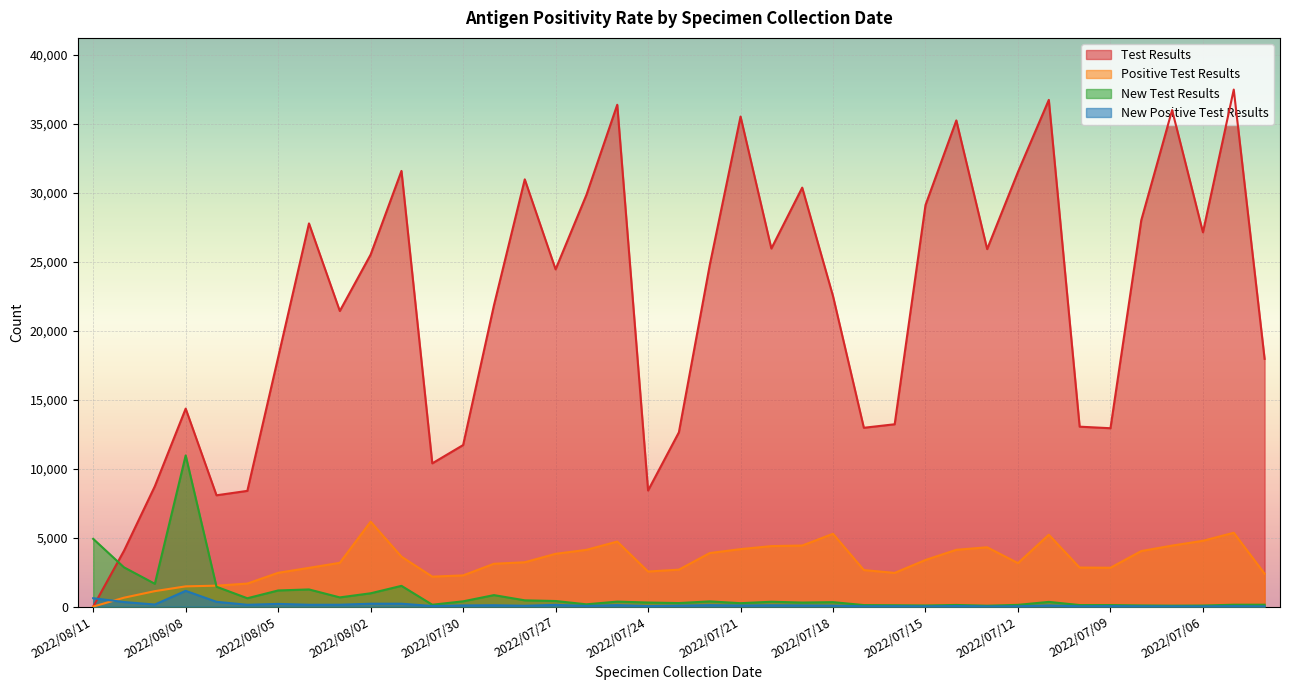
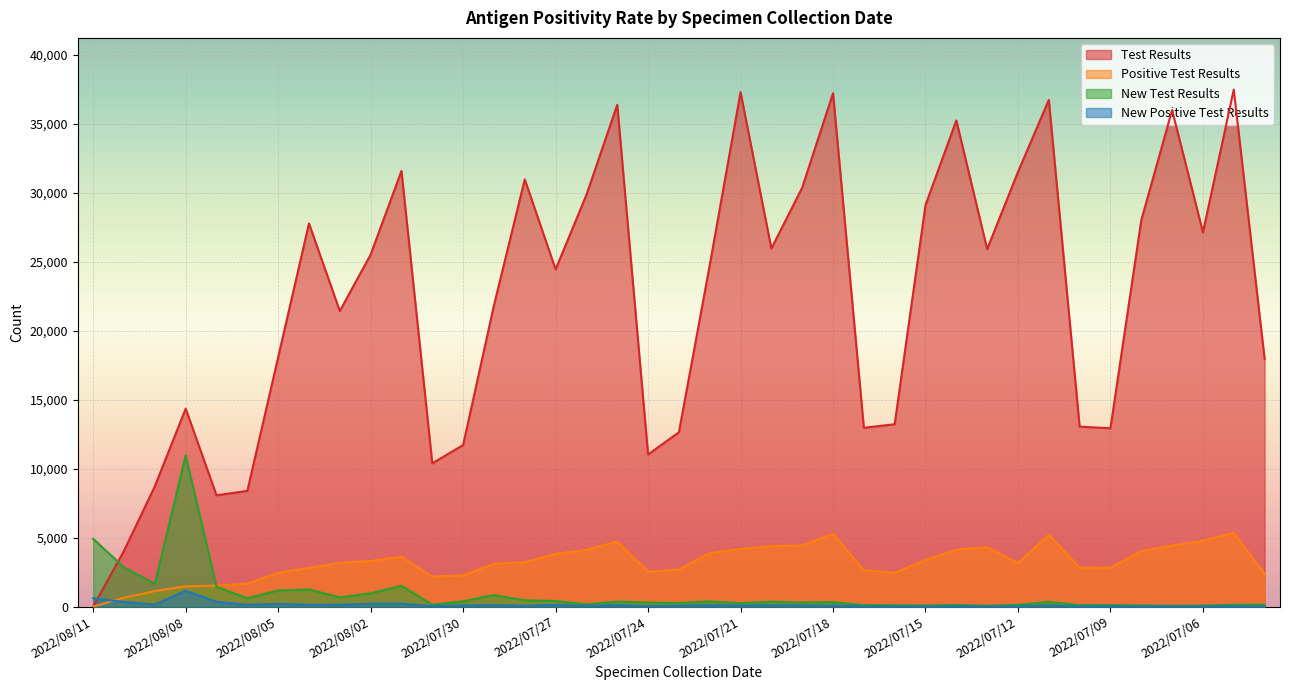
Positive Test Results, 2022/08/02: 6,200 -> 3,300
Test Results, 2022/07/24: 8,400 -> 11,000
Test Results, 2022/07/21: 35,500 -> 37,300
Test Results, 2022/07/18: 22,500 -> 37,200
